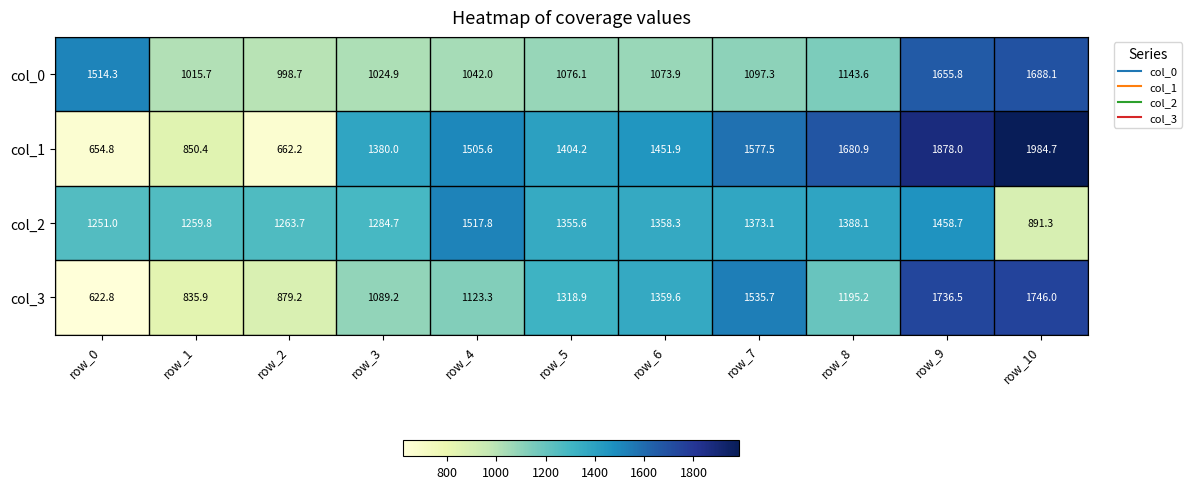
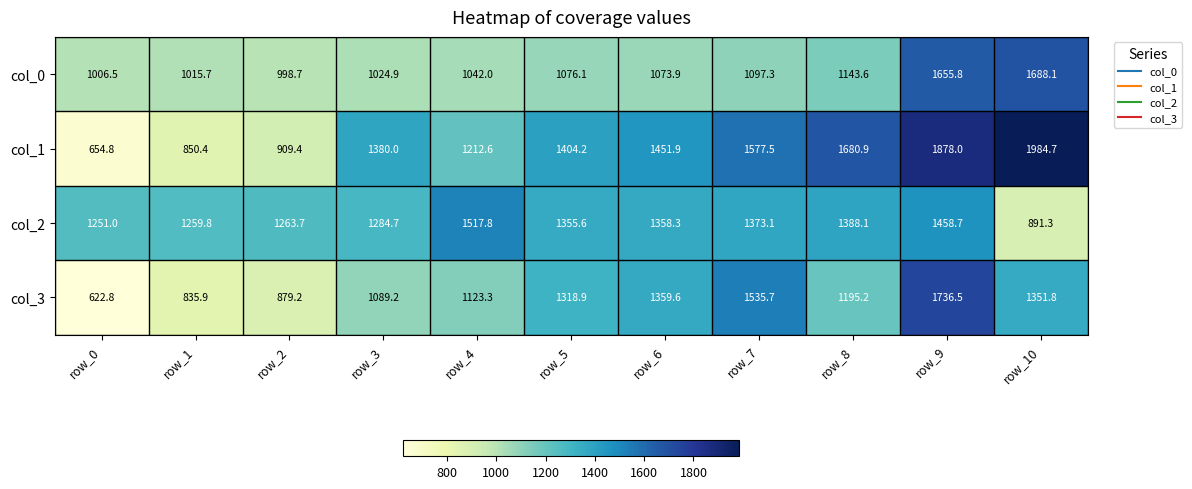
col_0, row_0: 1514.3 -> 1006.5
col_1, row_2: 662.2 -> 909.4
col_1, row_4: 1505.6 -> 1212.6
col_3, row_10: 1746.0 -> 1351.8
